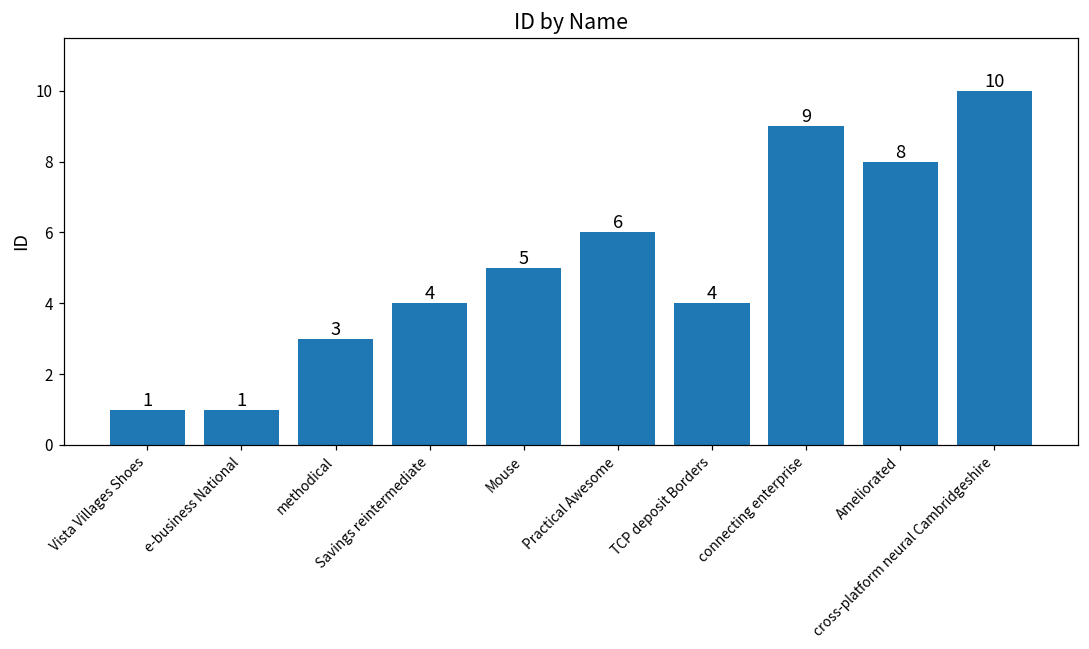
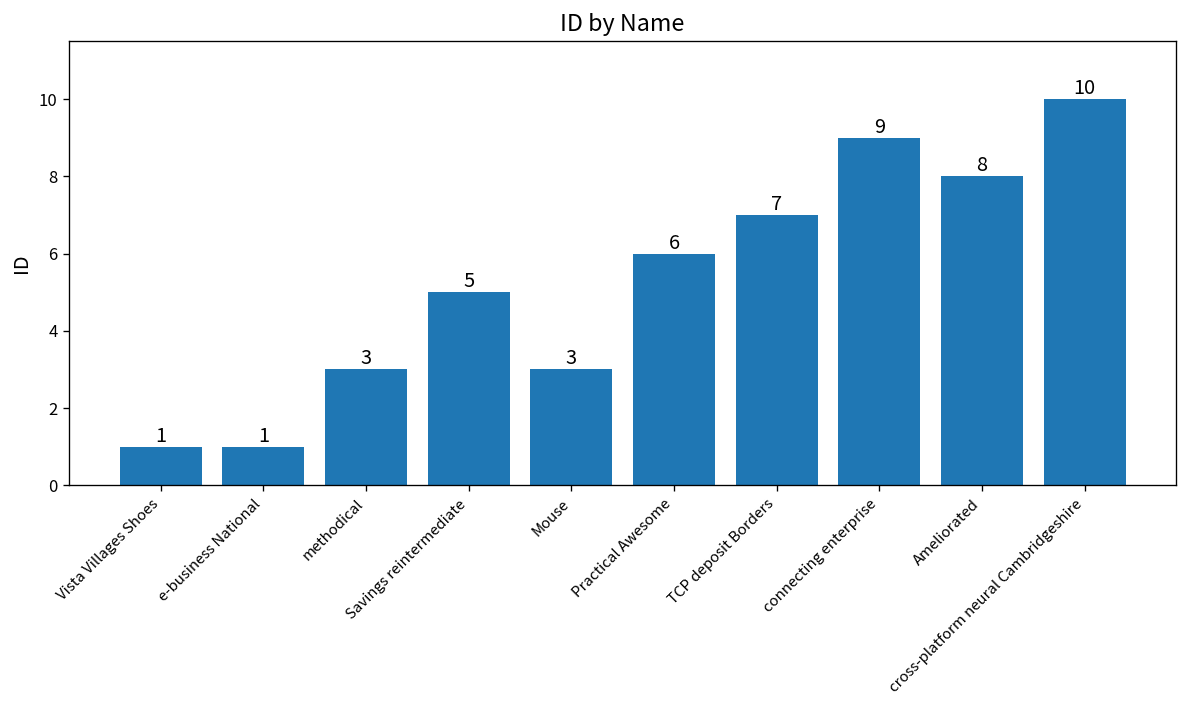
Savings reintermediate: 4 -> 5
Mouse: 5 -> 3
TCP deposit Borders: 4 -> 7
